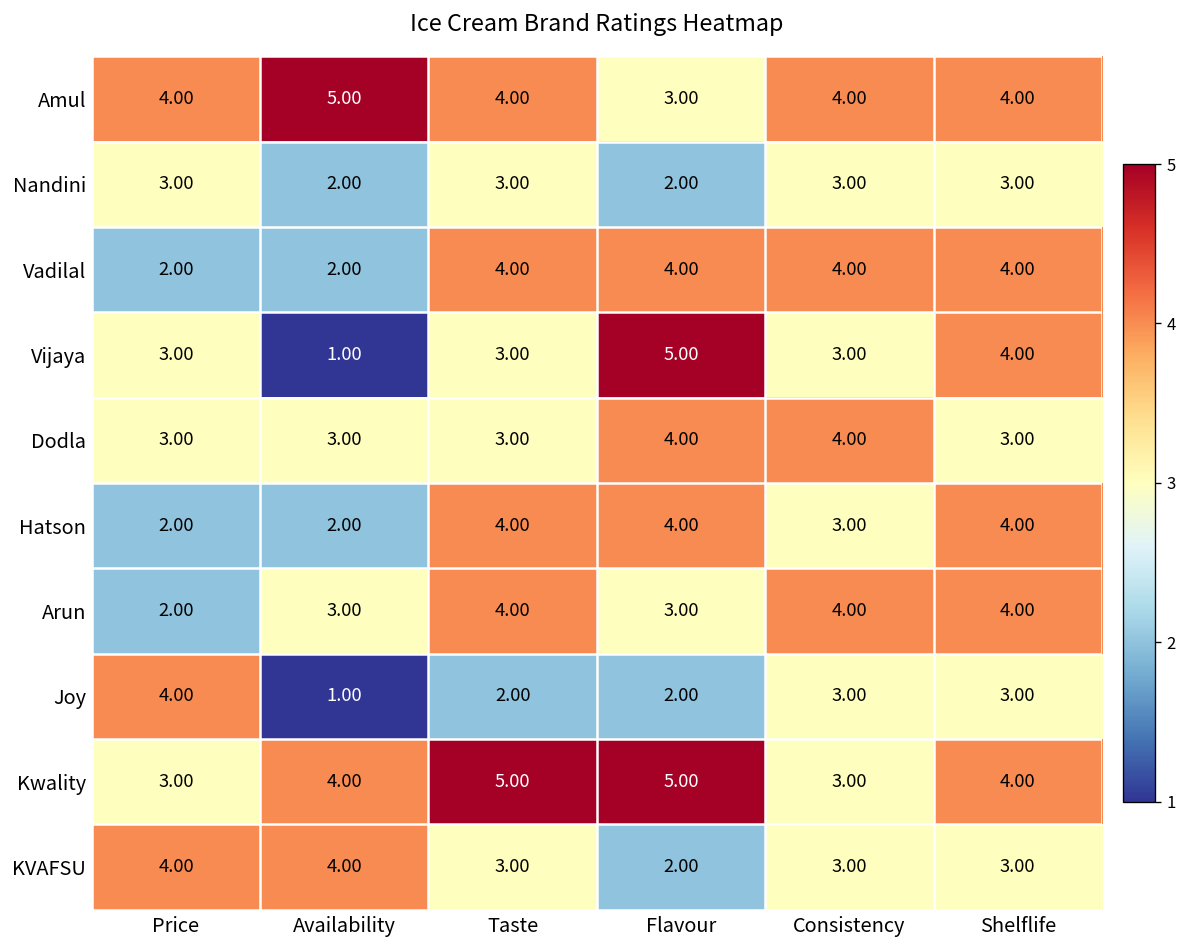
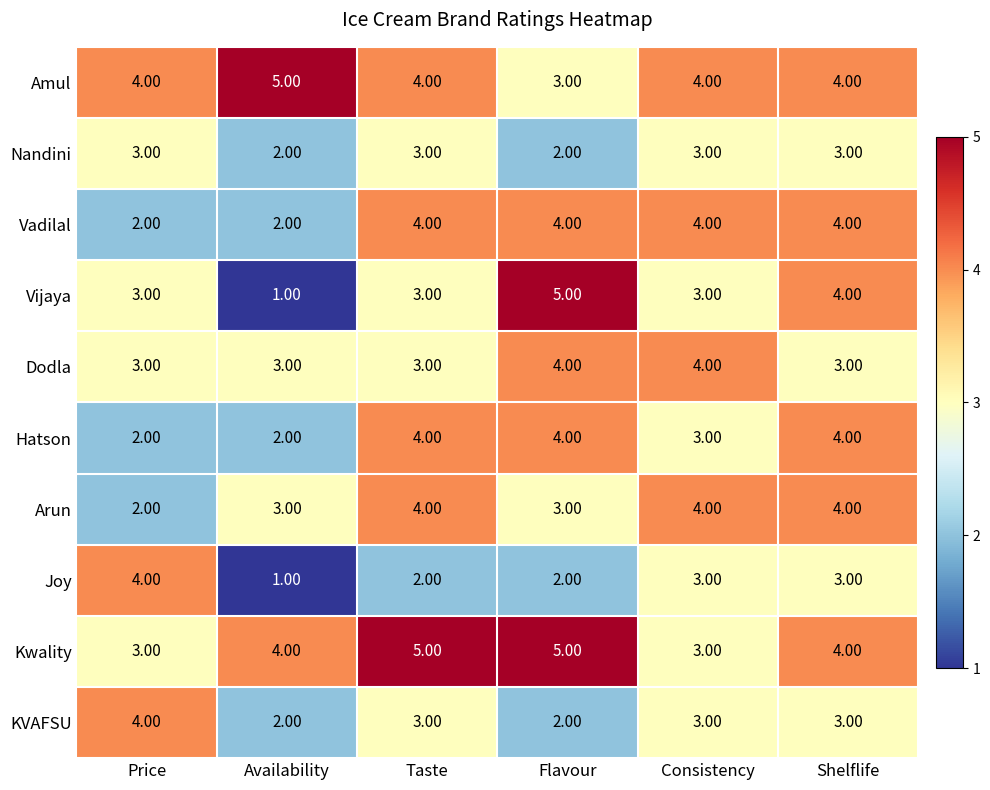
KVAFSU, Availability: 4.00 -> 2.00
